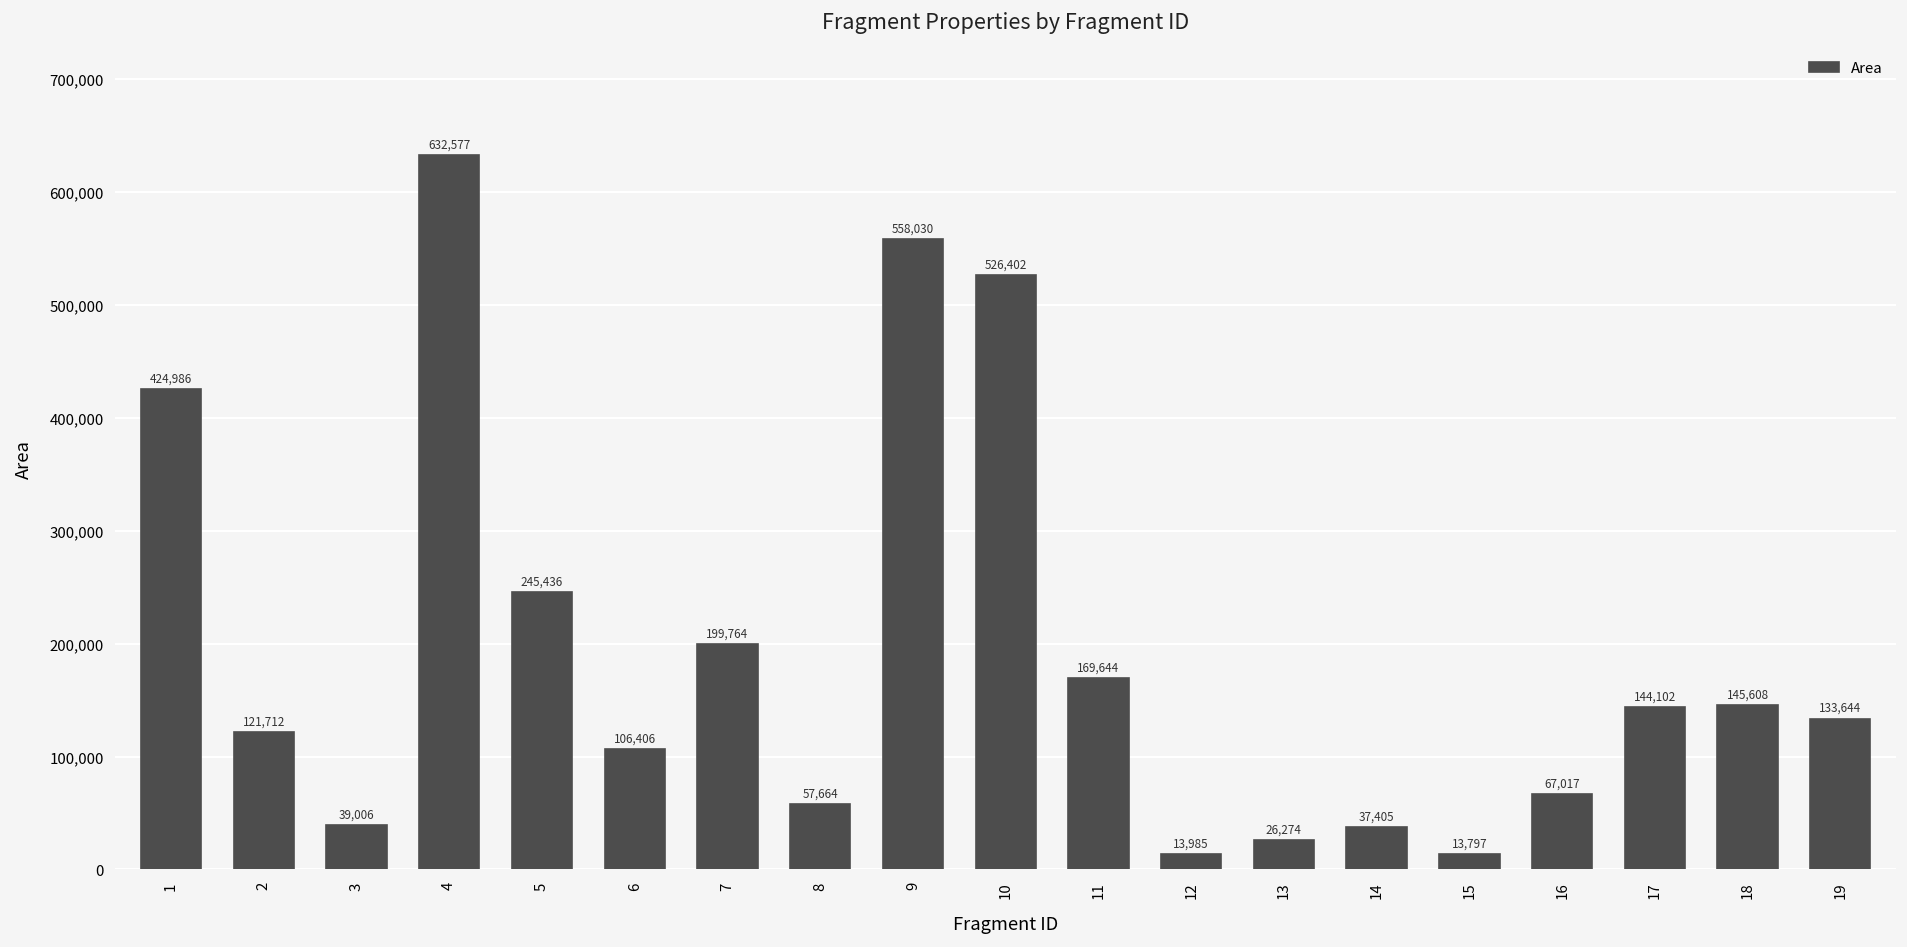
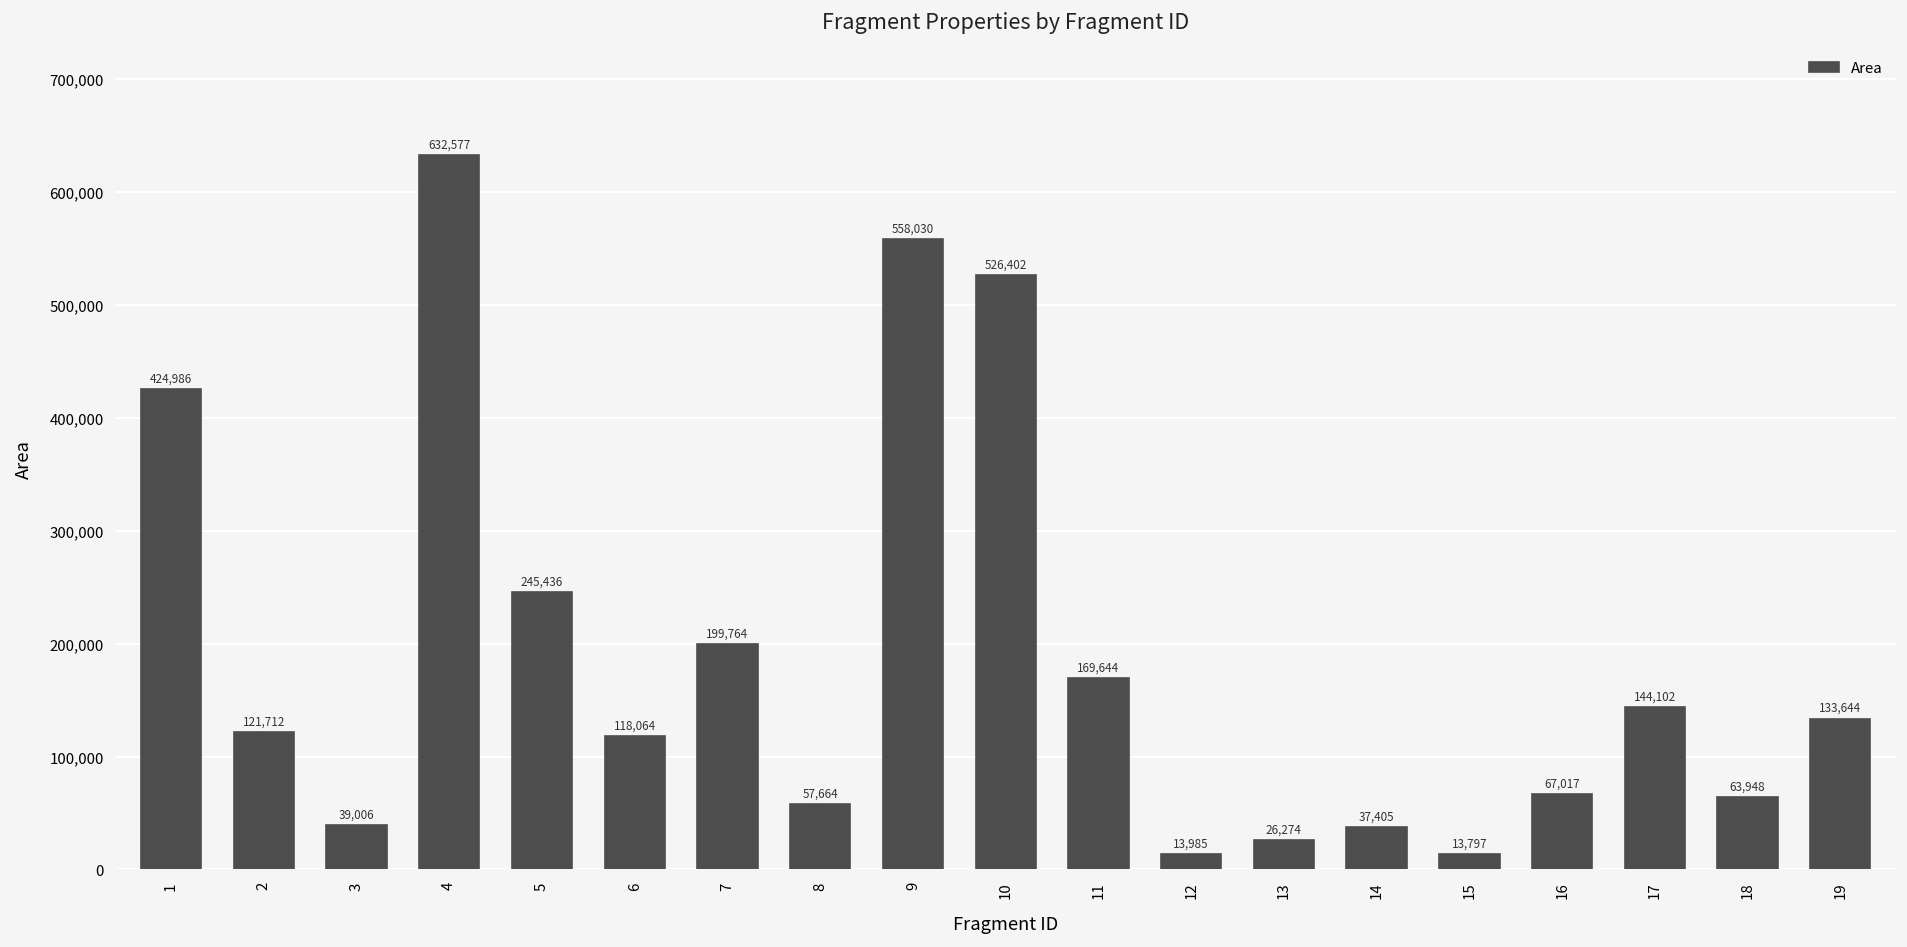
6: 106,406 -> 118,064
18: 145,608 -> 63,948
